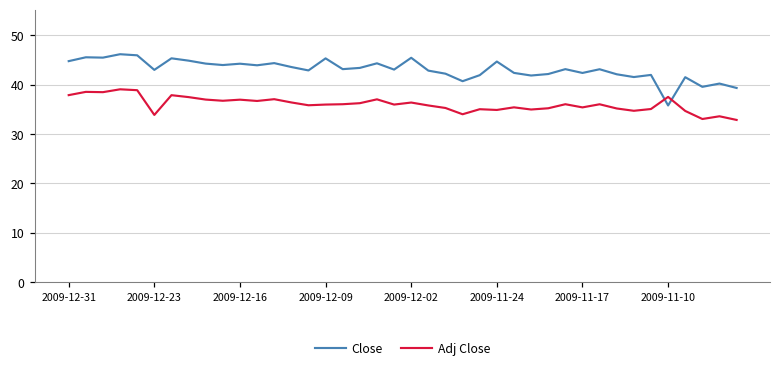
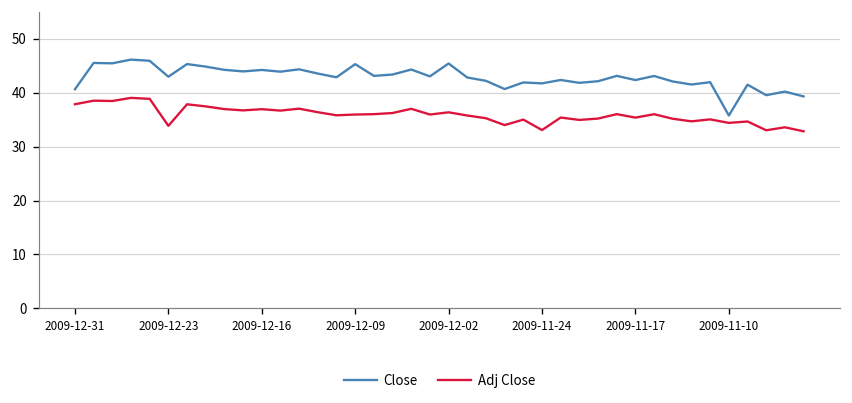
Close, 2009-12-31: 45 -> 41
Close, 2009-11-24: 45 -> 42
Adj Close, 2009-11-24: 35 -> 33
Adj Close, 2009-11-10: 38 -> 34
